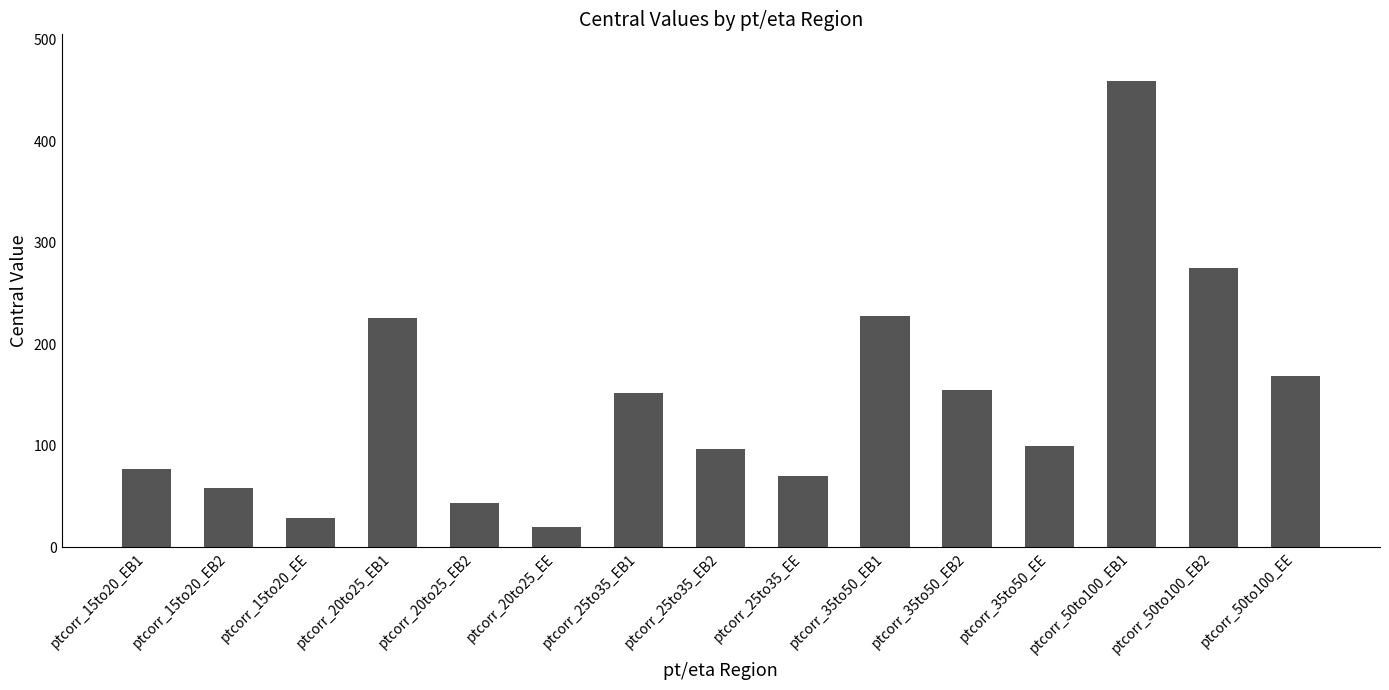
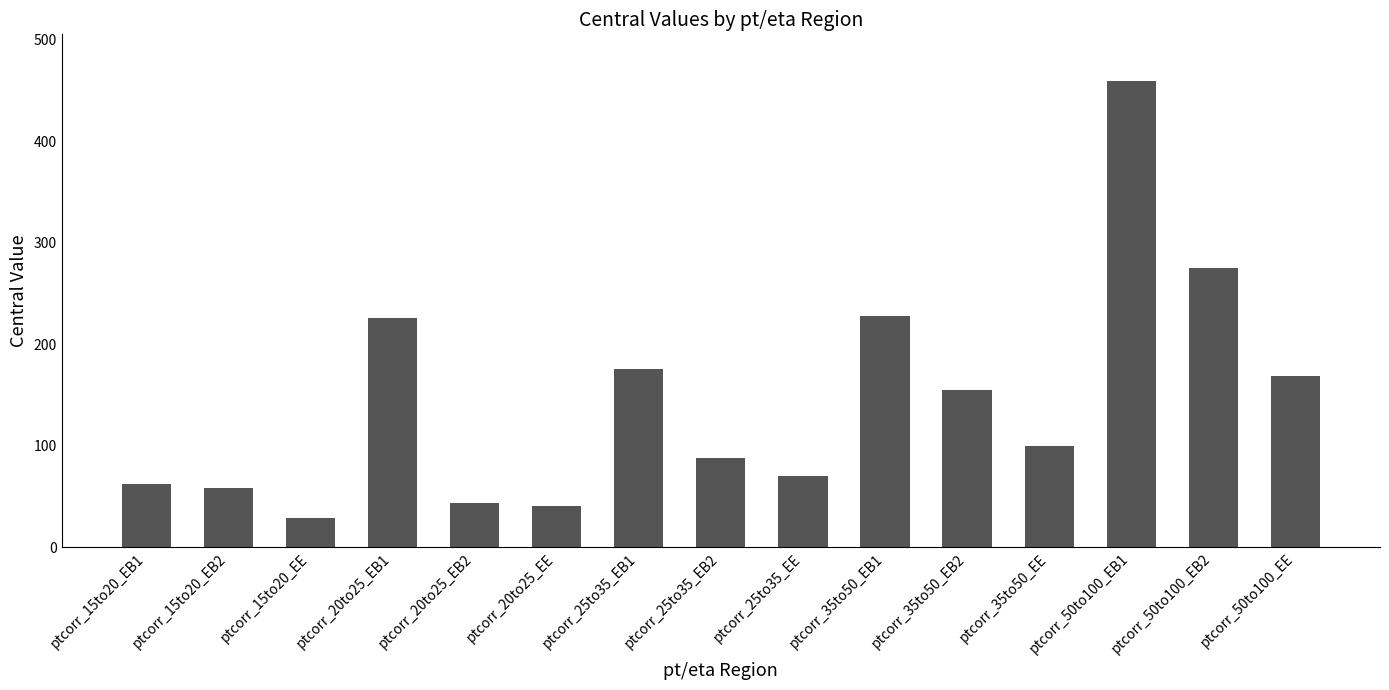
ptcorr_15to20_EB1: 78 -> 62
ptcorr_20to25_EE: 20 -> 40
ptcorr_25to35_EB1: 152 -> 176
ptcorr_25to35_EB2: 96 -> 88
